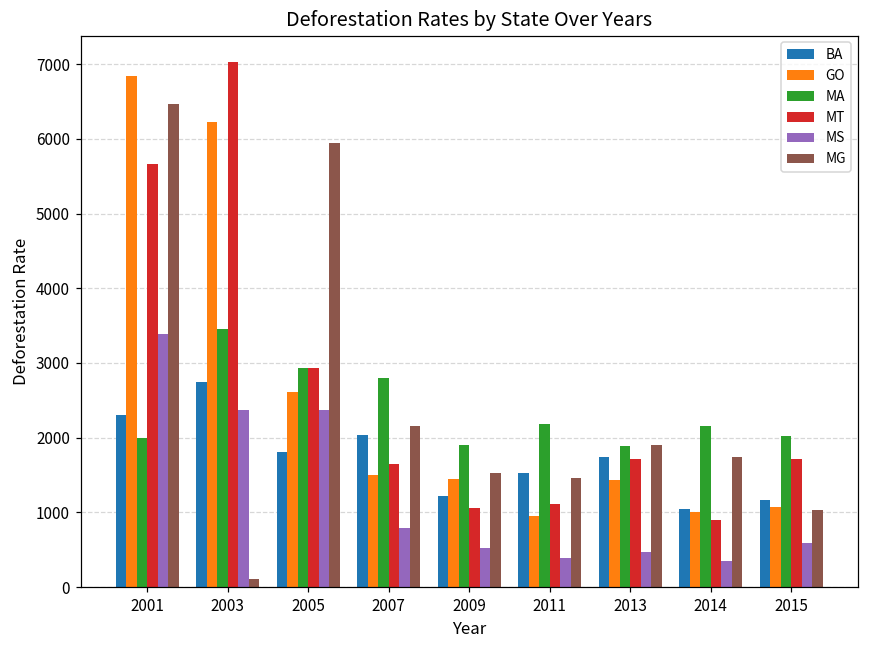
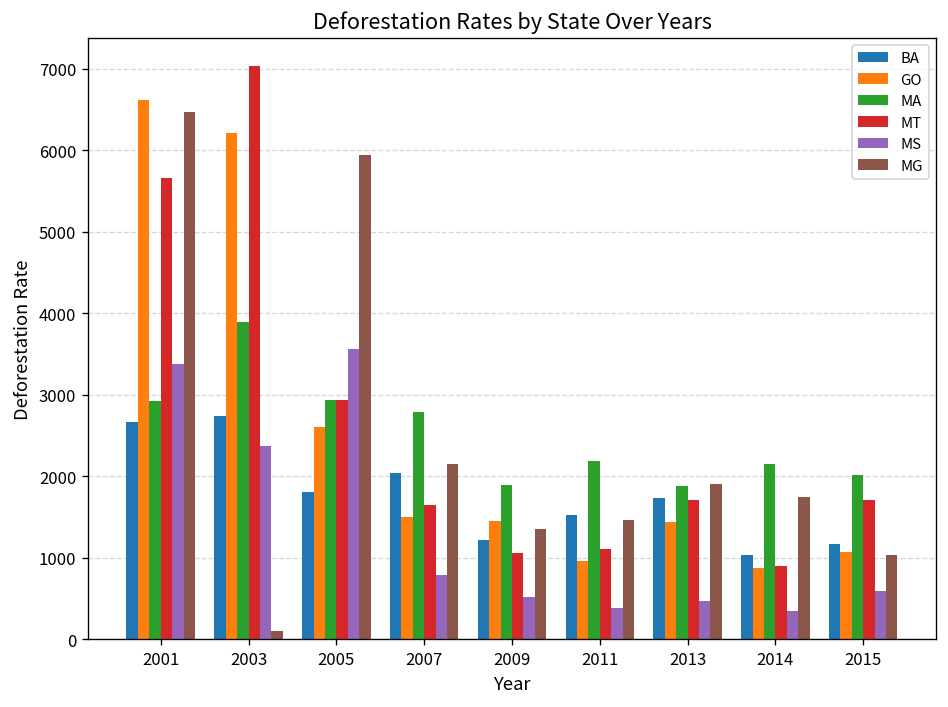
BA, 2001: 2300 -> 2700
GO, 2001: 6800 -> 6600
MA, 2001: 2000 -> 2900
MA, 2003: 3400 -> 3900
MS, 2005: 2400 -> 3600
MG, 2009: 1500 -> 1400
GO, 2014: 1000 -> 900
